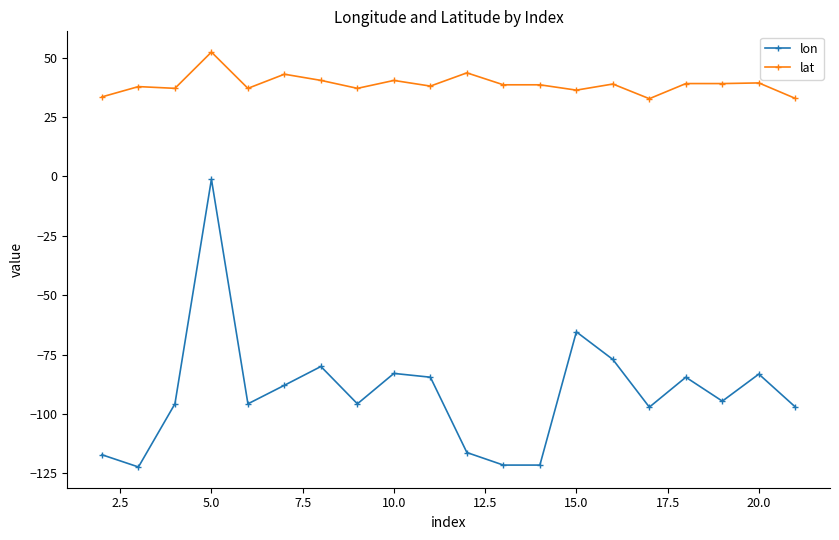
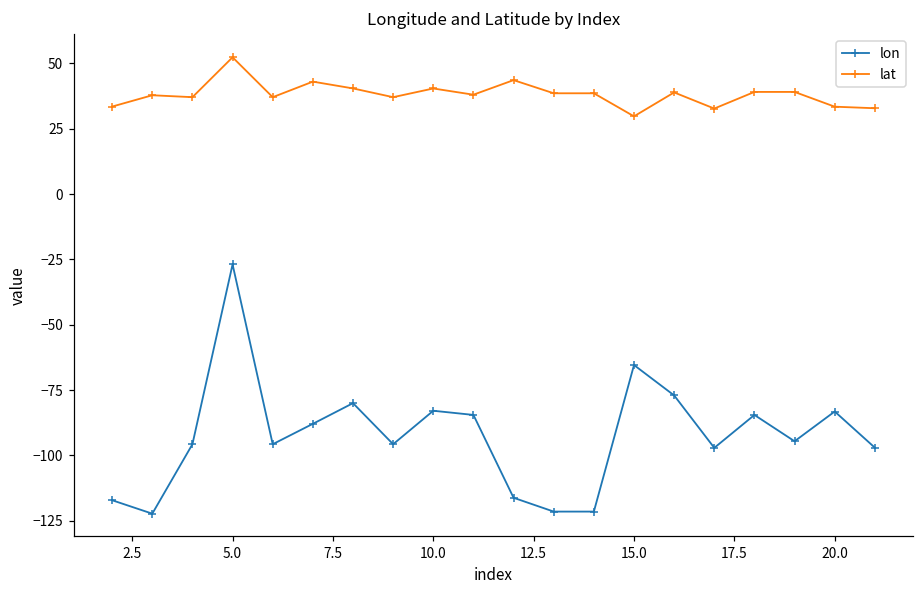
lon, 5.0: -1 -> -27
lat, 15.0: 36 -> 30
lat, 20.0: 39 -> 33
